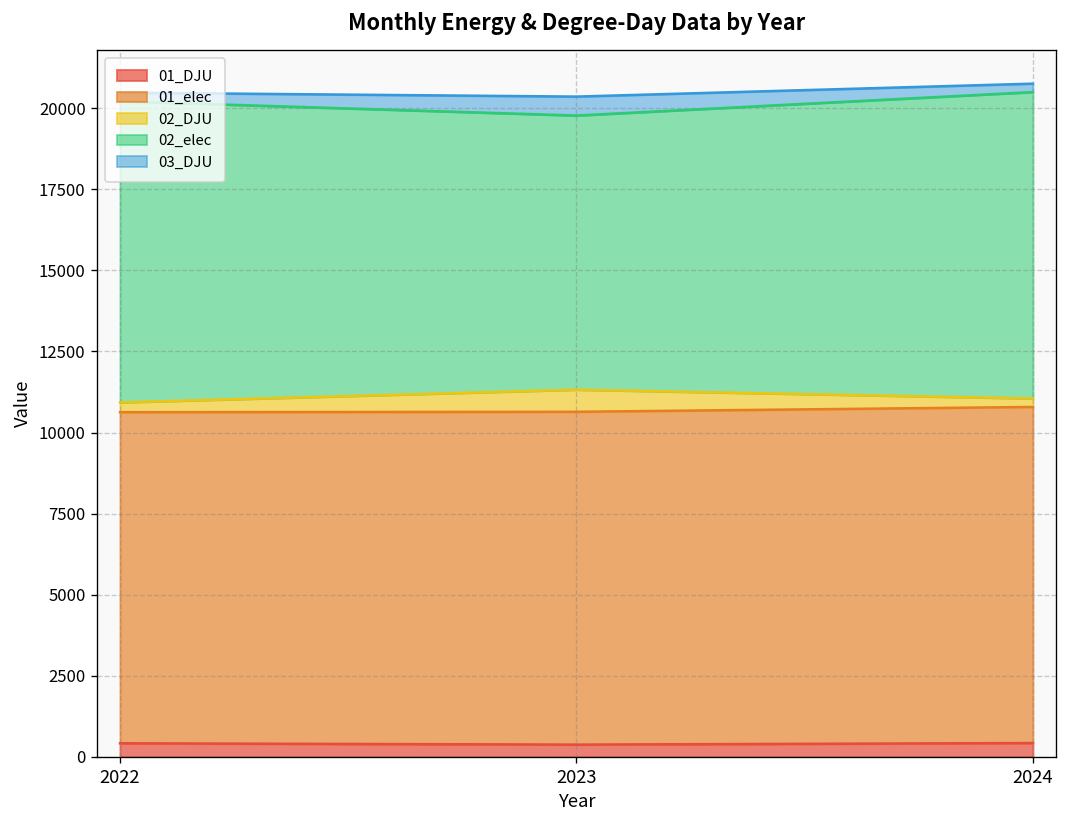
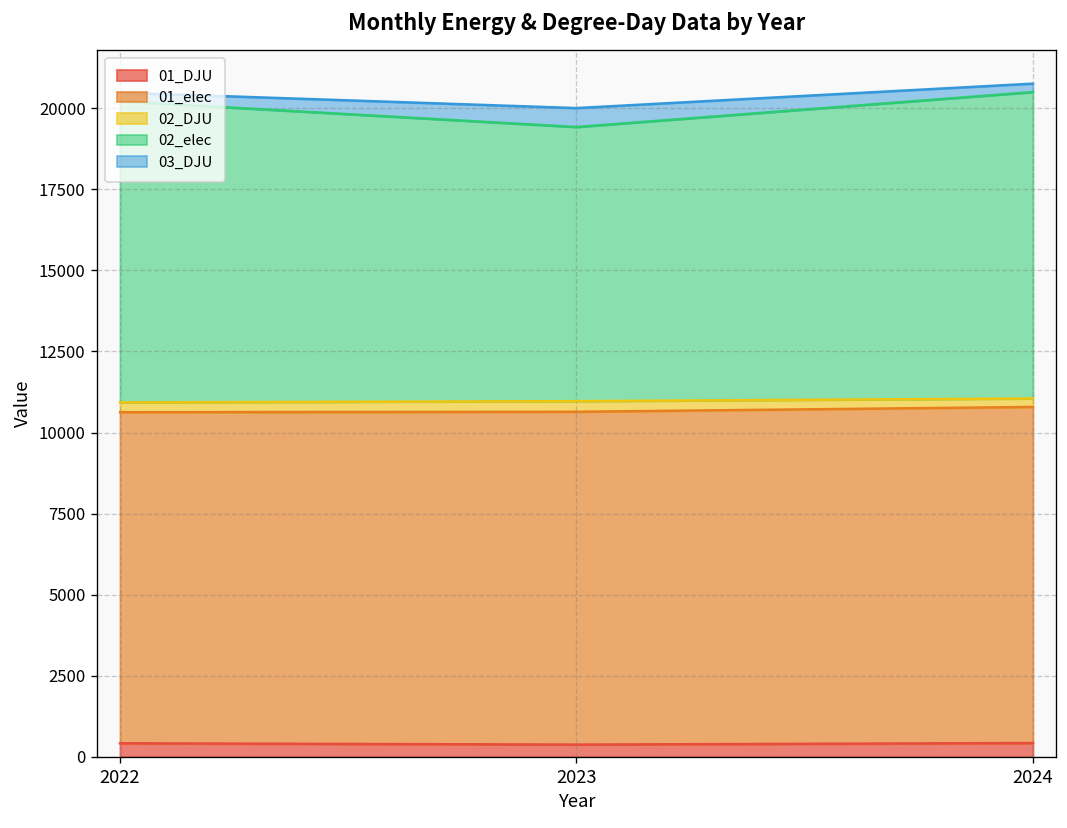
02_DJU, 2023: 700 -> 300
